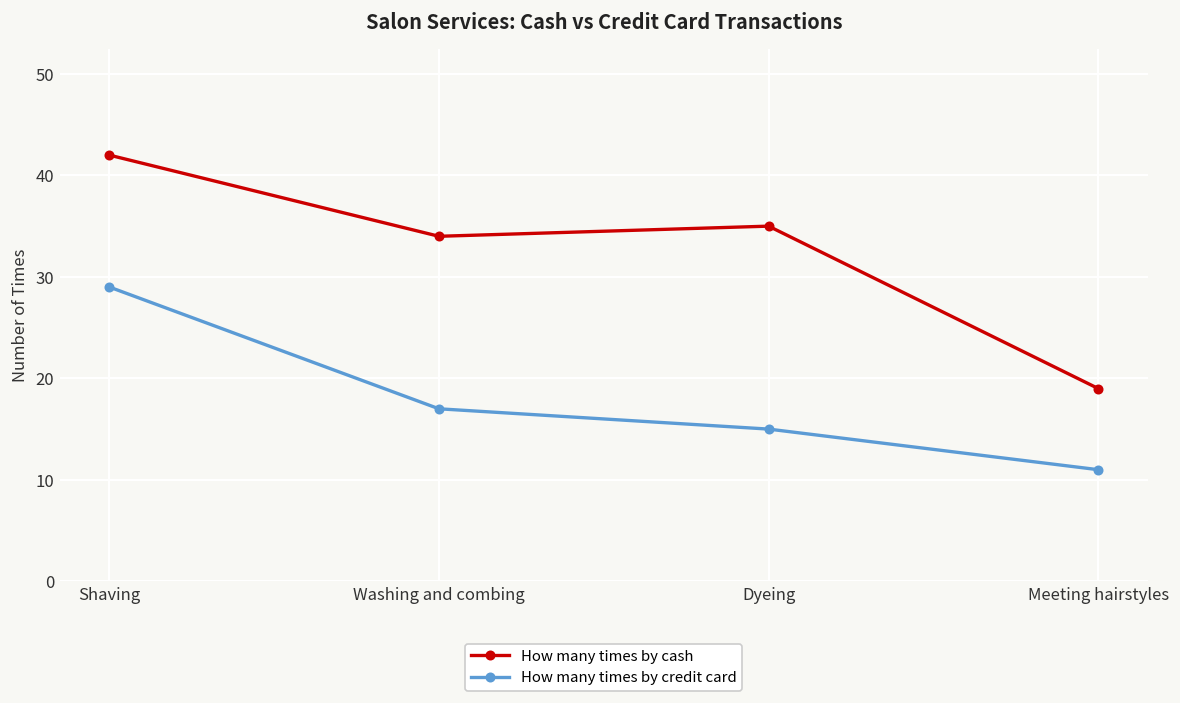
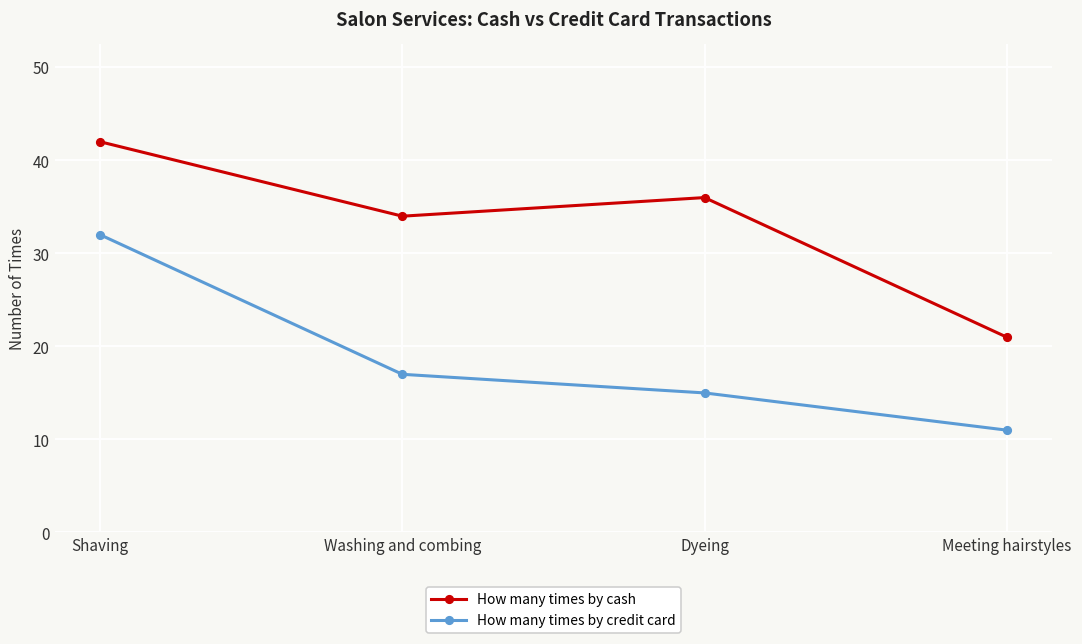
How many times by credit card, Shaving: 29 -> 32
How many times by cash, Dyeing: 35 -> 36
How many times by cash, Meeting hairstyles: 19 -> 21
